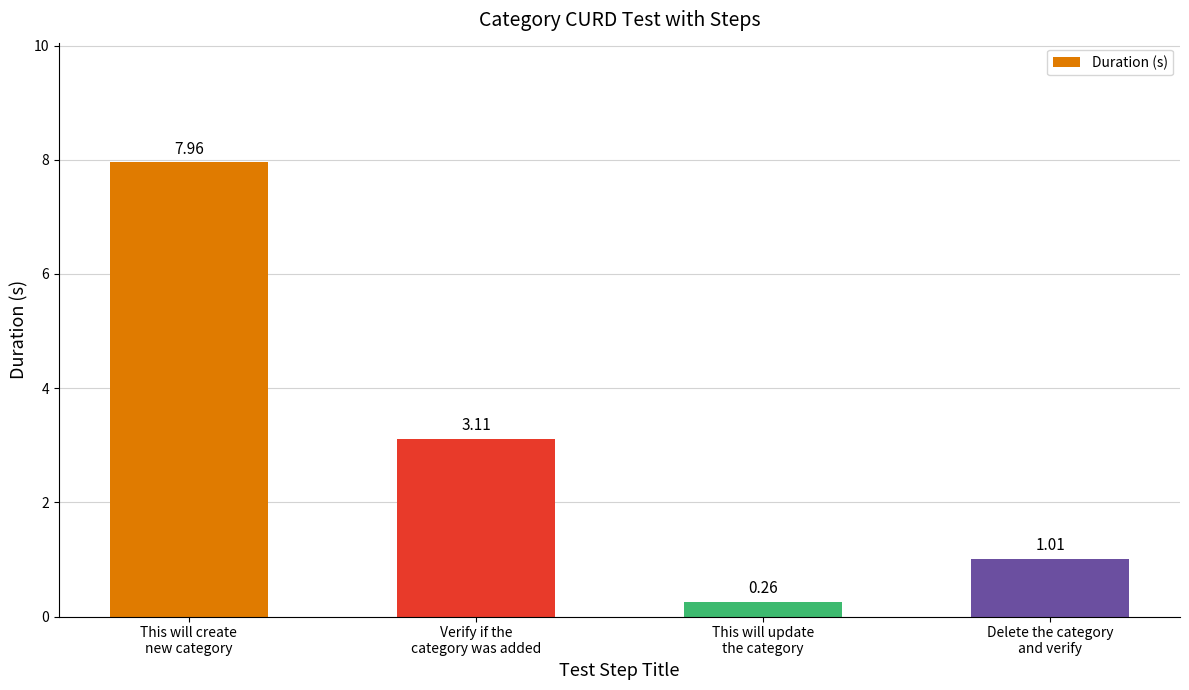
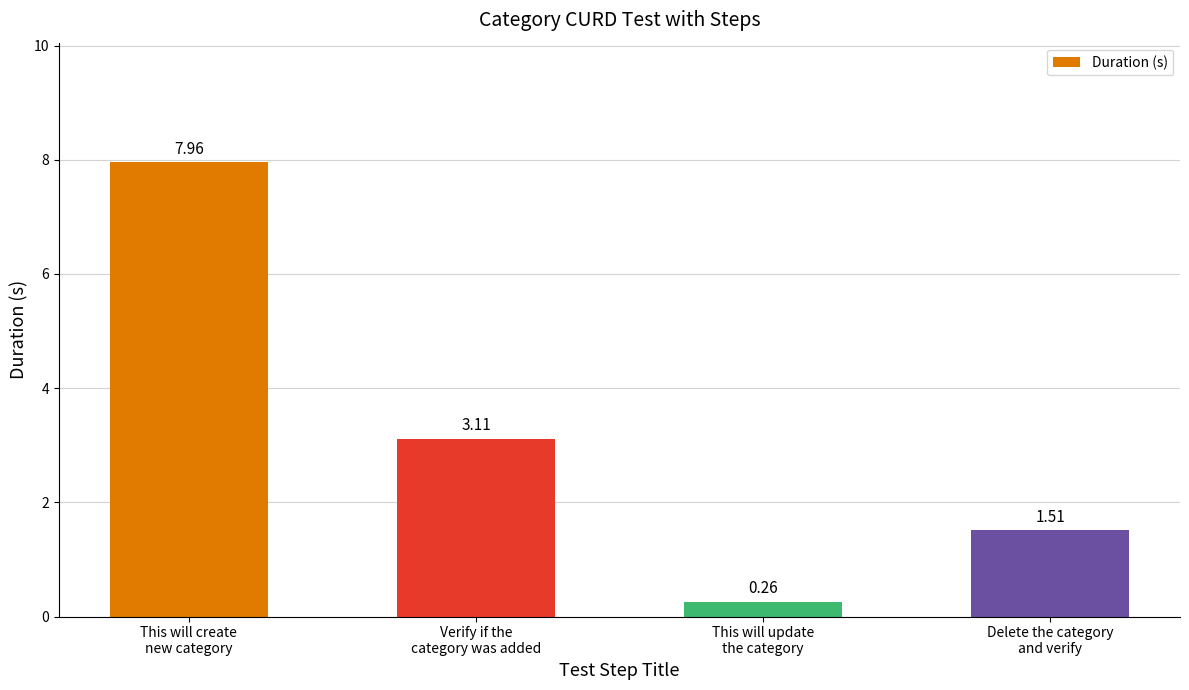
Delete the category and verify: 1.01 -> 1.51
